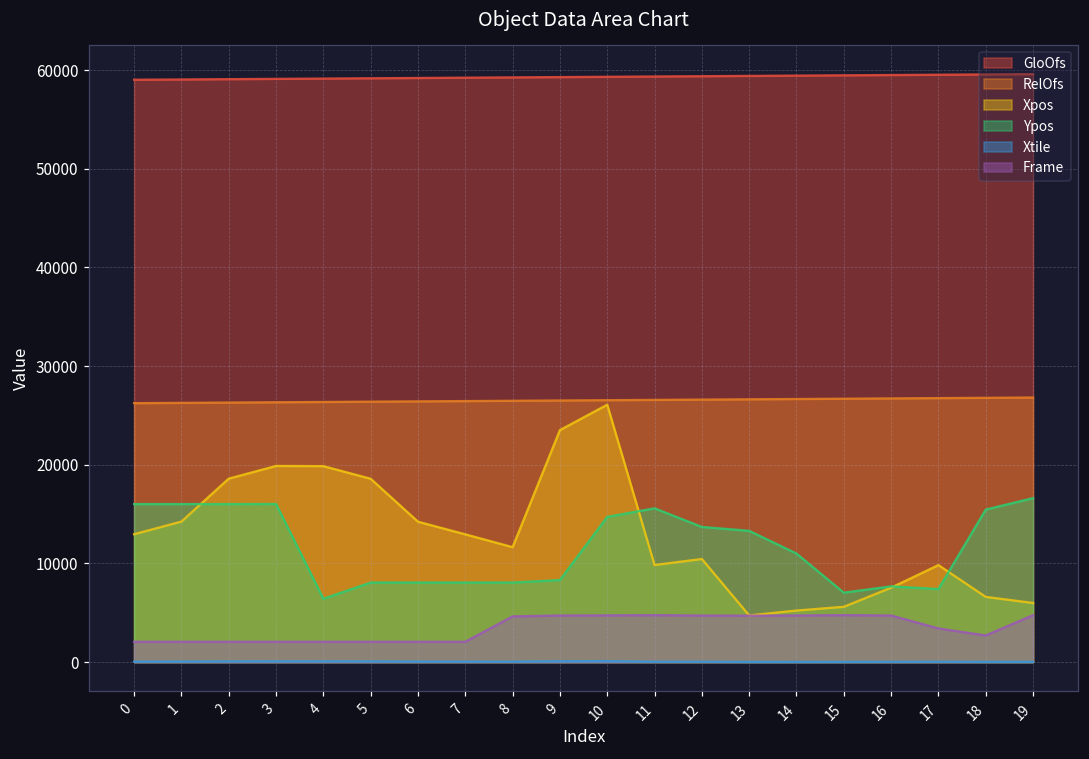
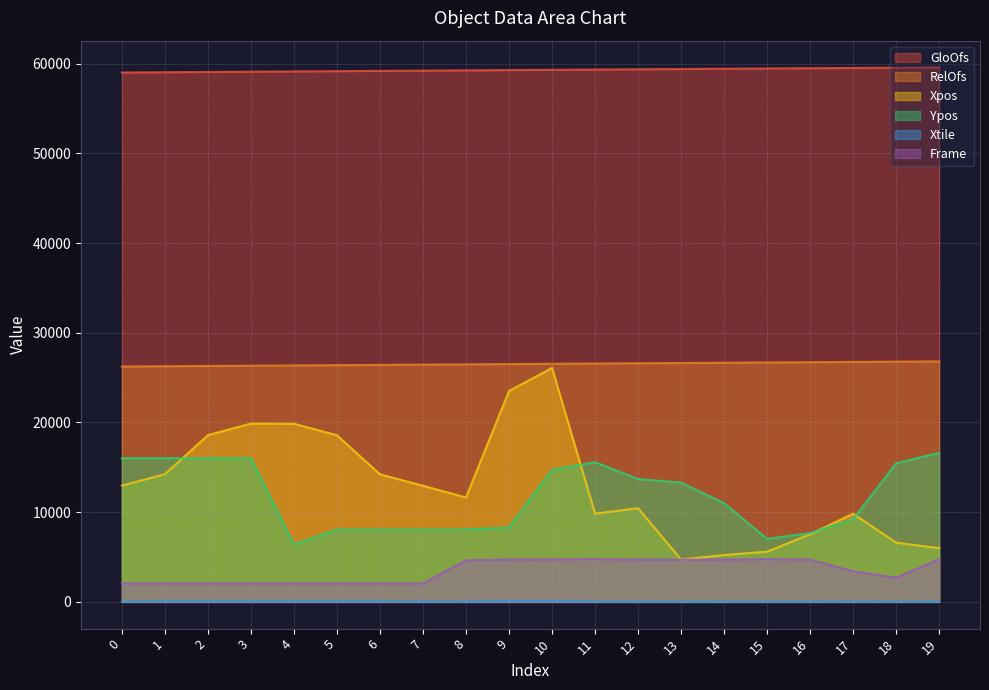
Ypos, 17: 7000 -> 9000
